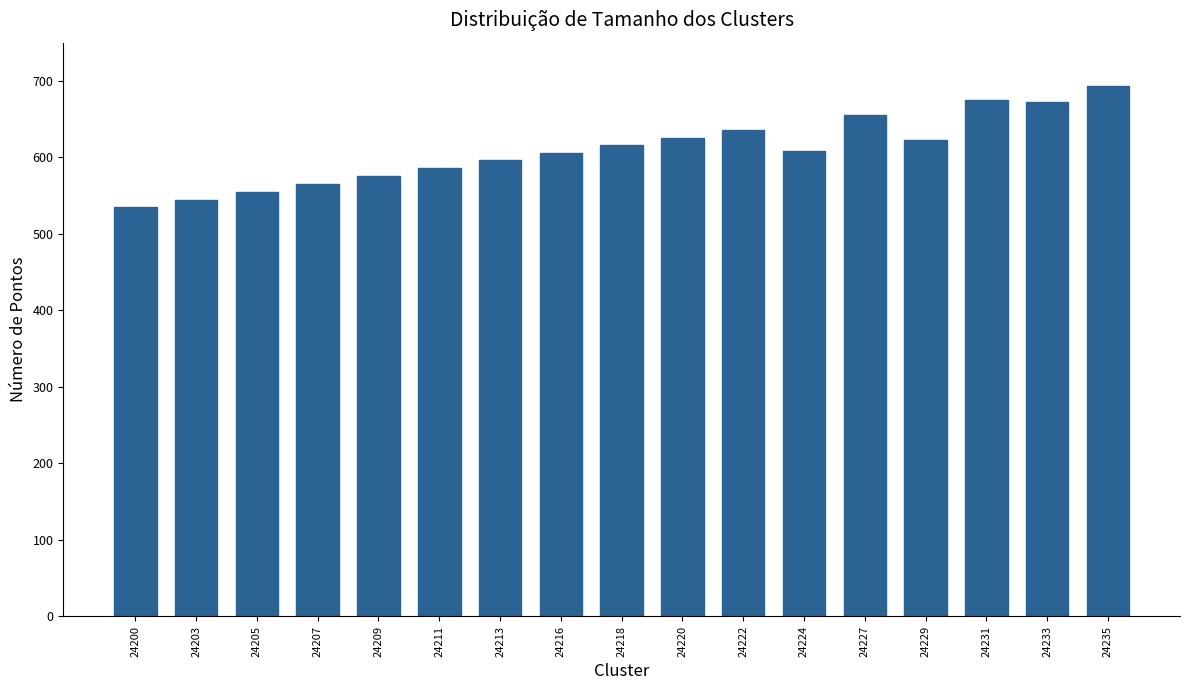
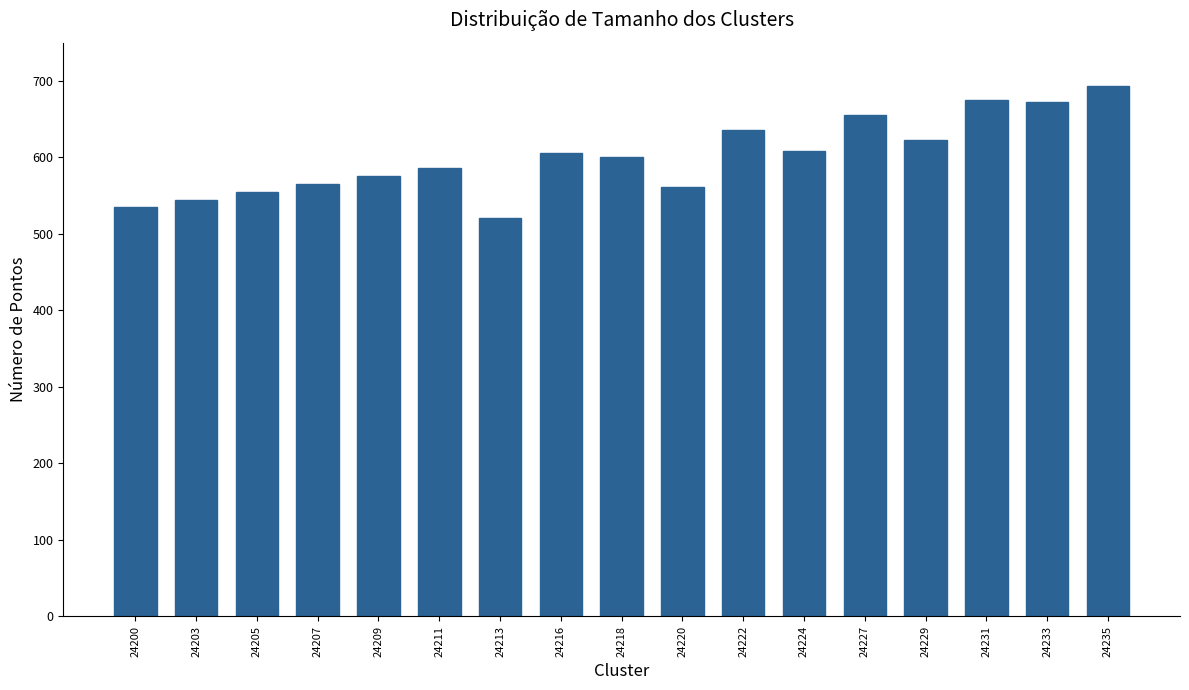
24213: 600 -> 520
24218: 620 -> 600
24220: 630 -> 560
